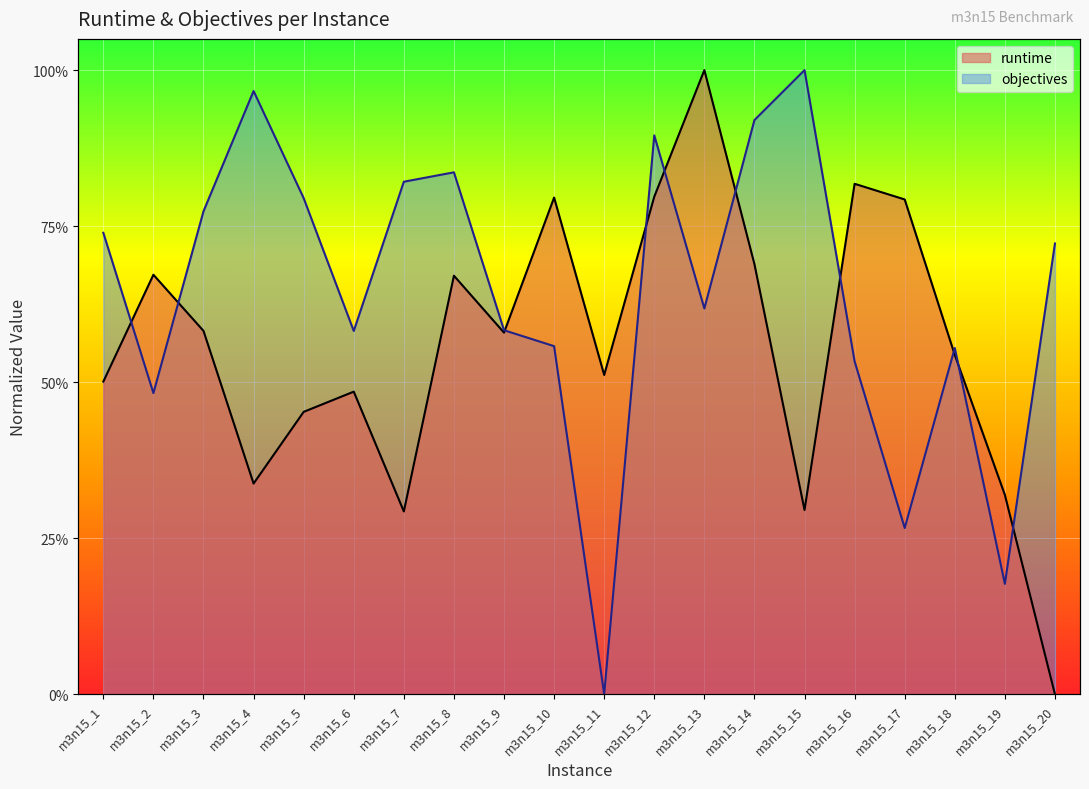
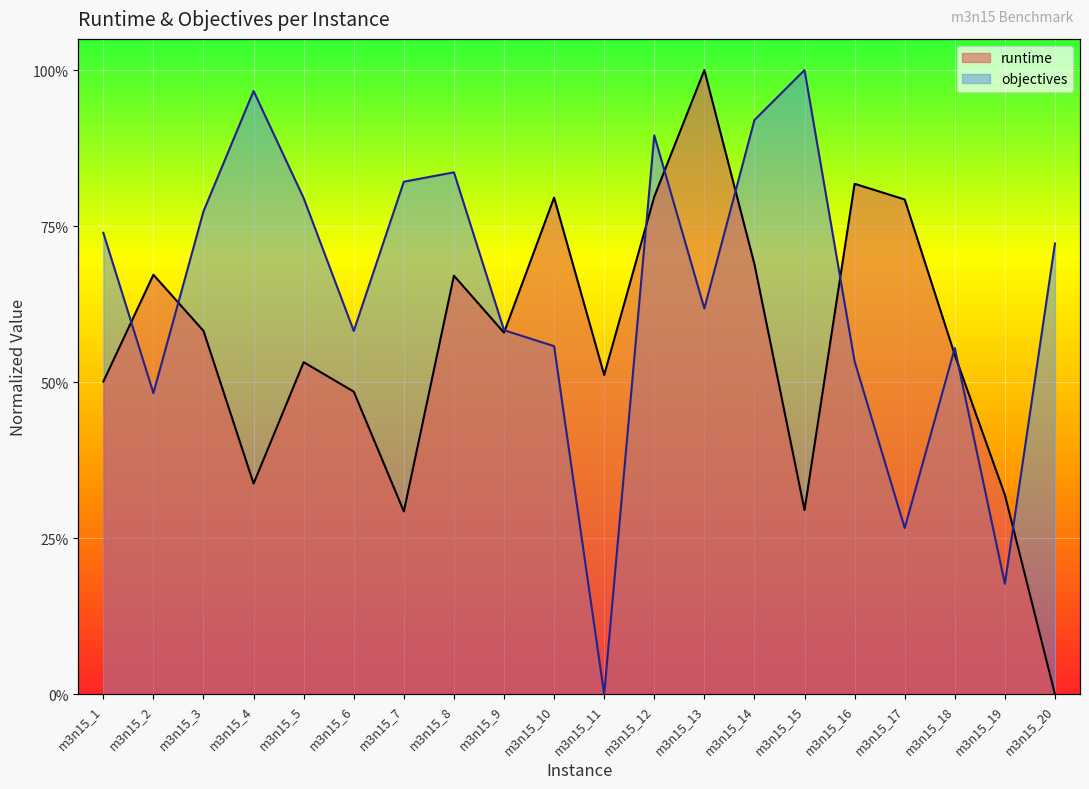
runtime, m3n15_5: 45% -> 53%
